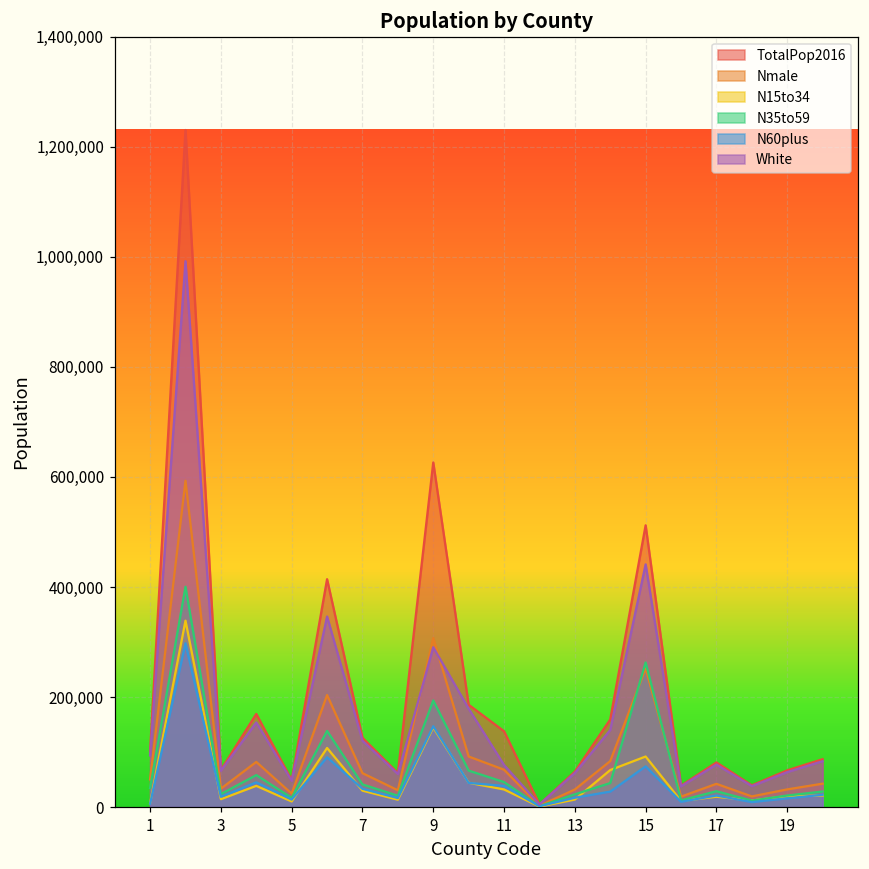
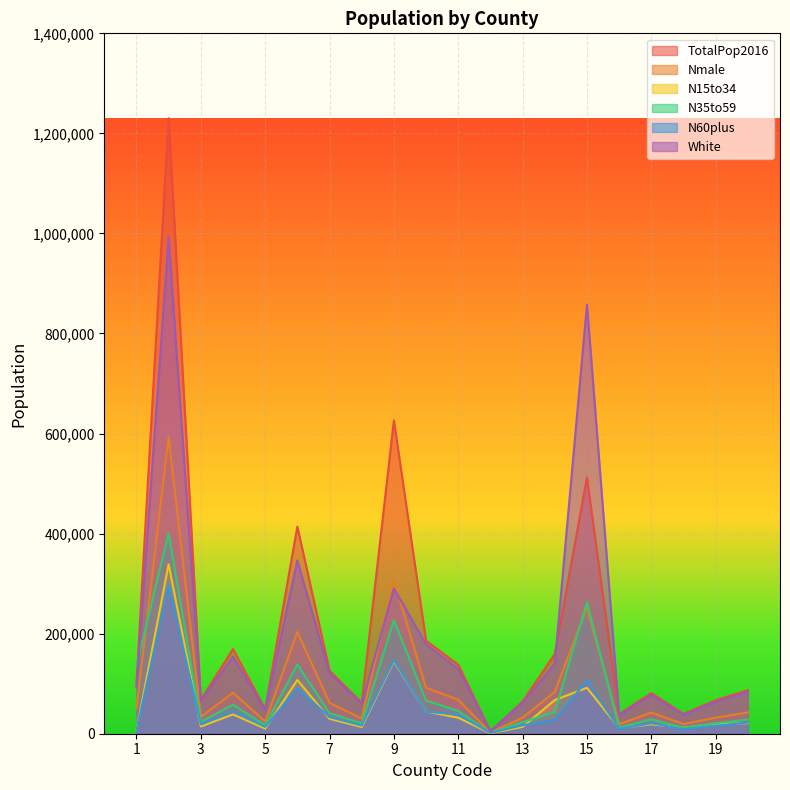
N35to59, 1: 30,000 -> 140,000
N35to59, 9: 190,000 -> 230,000
White, 11: 80,000 -> 130,000
N60plus, 15: 70,000 -> 110,000
White, 15: 440,000 -> 860,000
